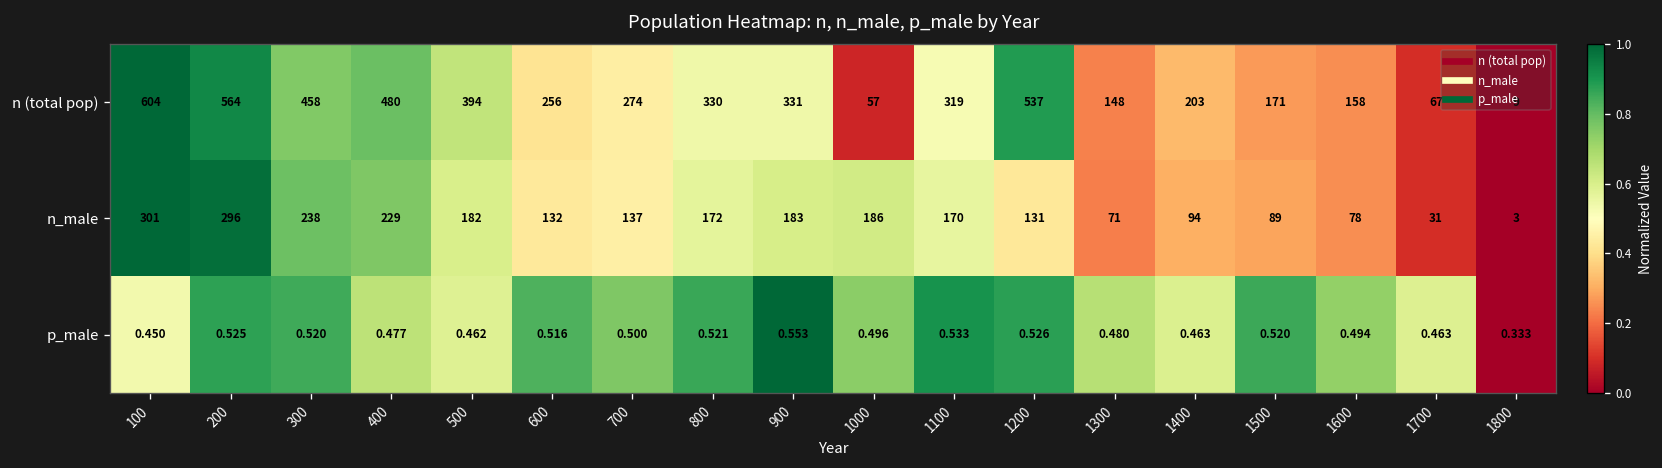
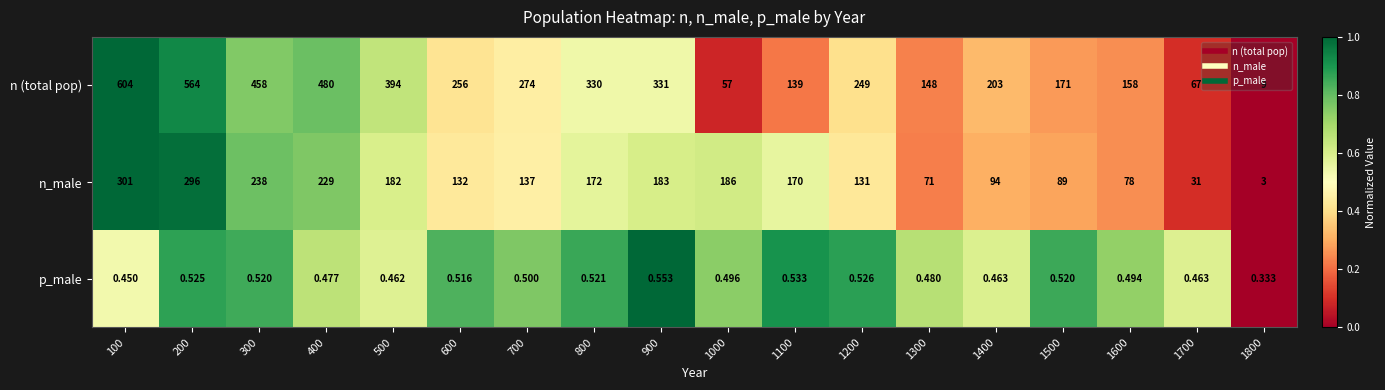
n (total pop), 1100: 319 -> 139
n (total pop), 1200: 537 -> 249
